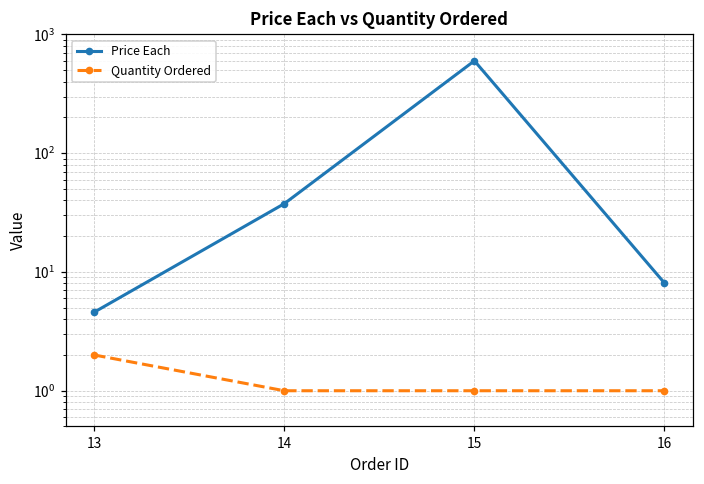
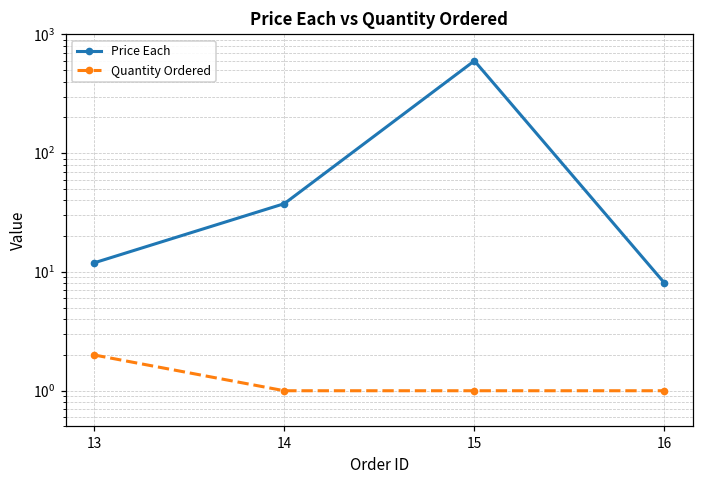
Price Each, 13: 4.6 -> 12
